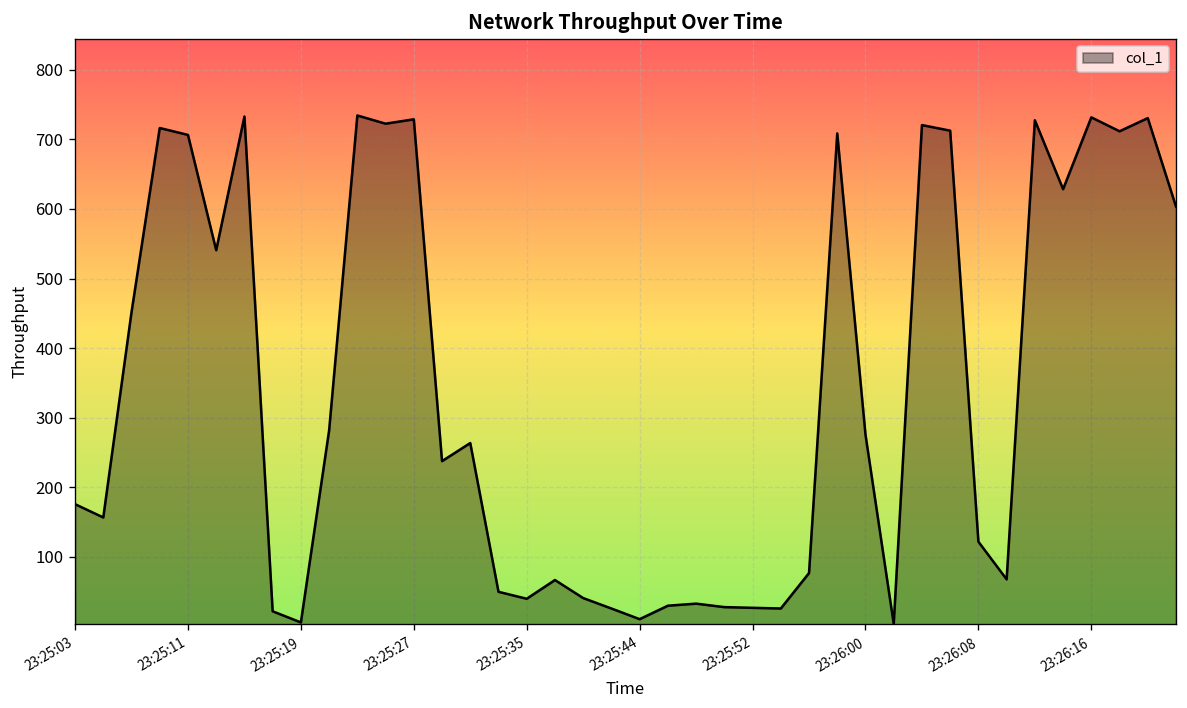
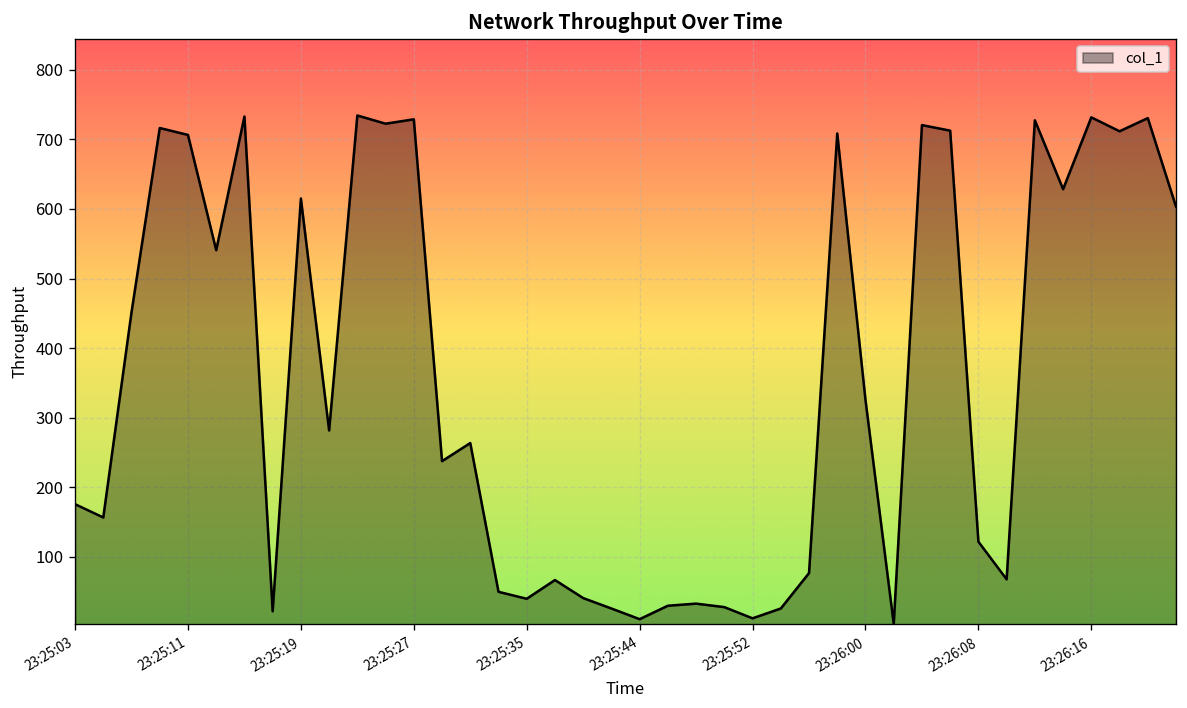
23:25:19: 10 -> 620
23:25:52: 30 -> 10
23:26:00: 280 -> 330
